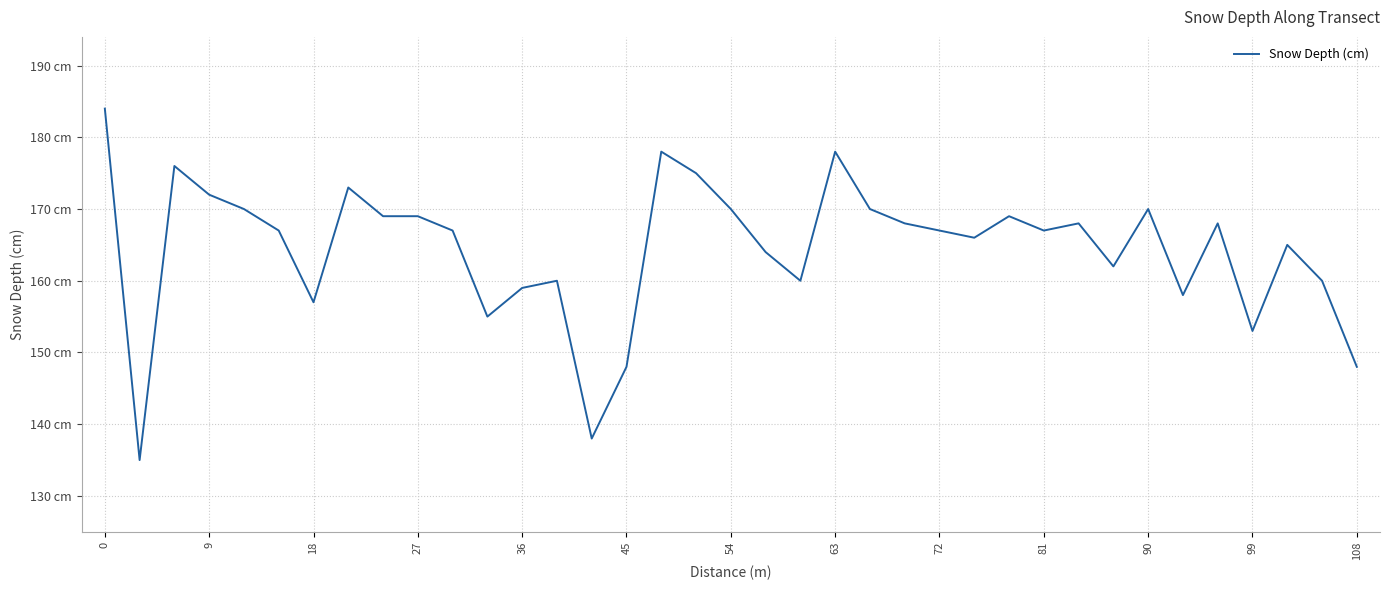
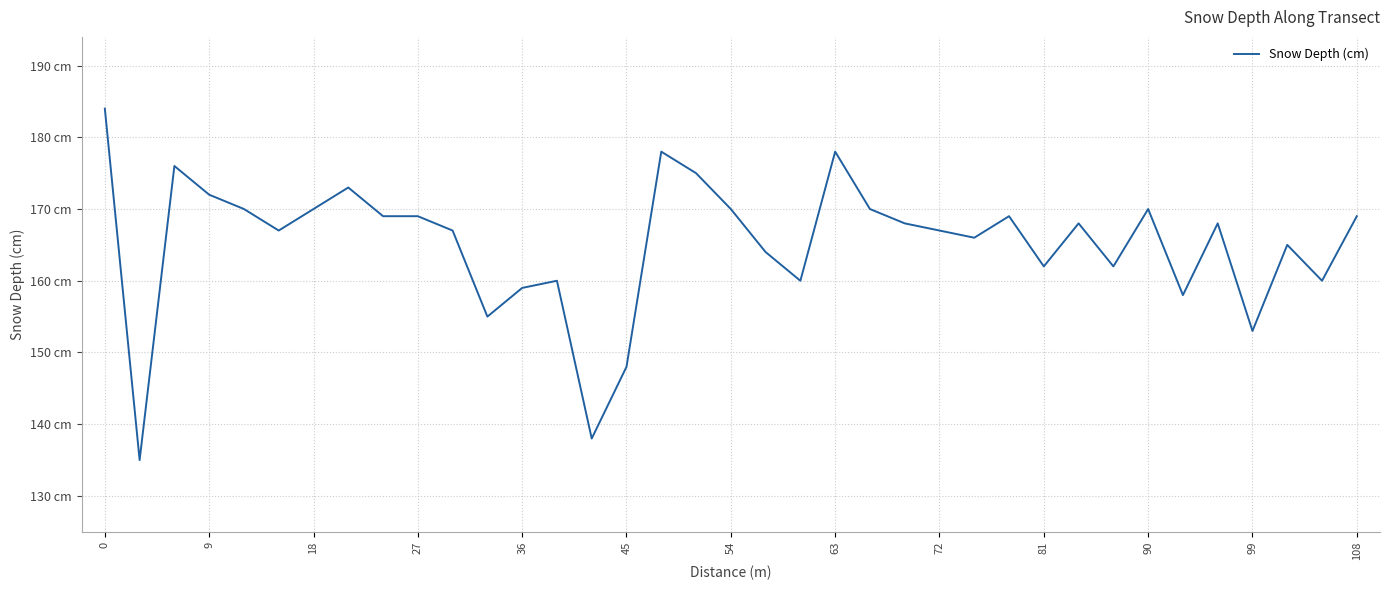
18: 157 cm -> 170 cm
81: 167 cm -> 162 cm
108: 148 cm -> 169 cm
